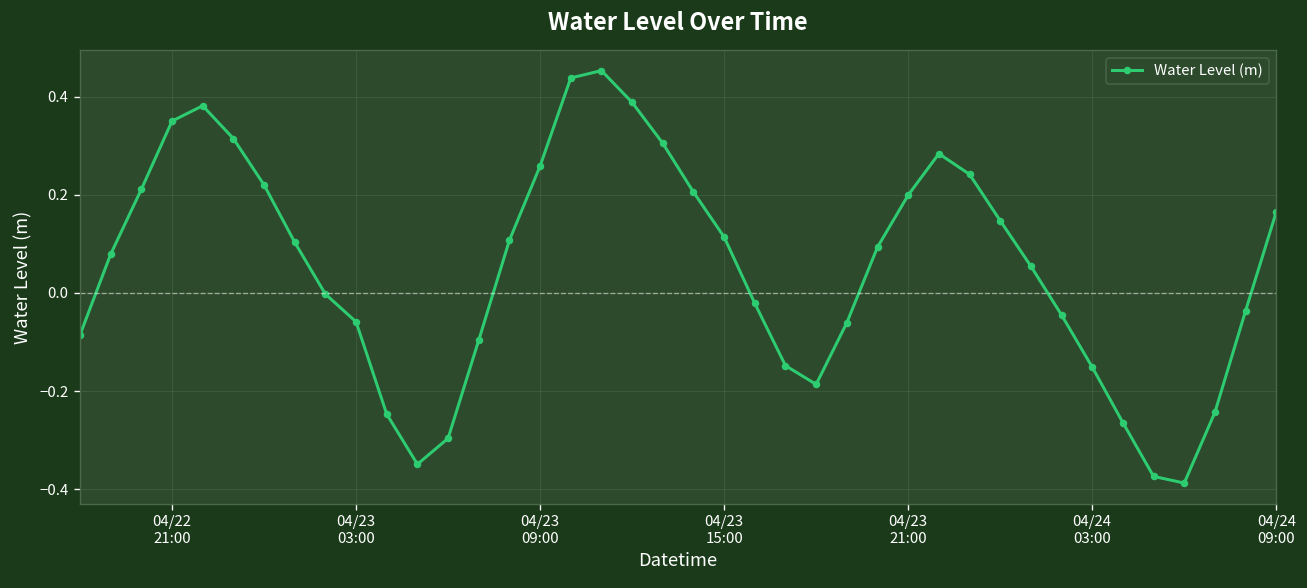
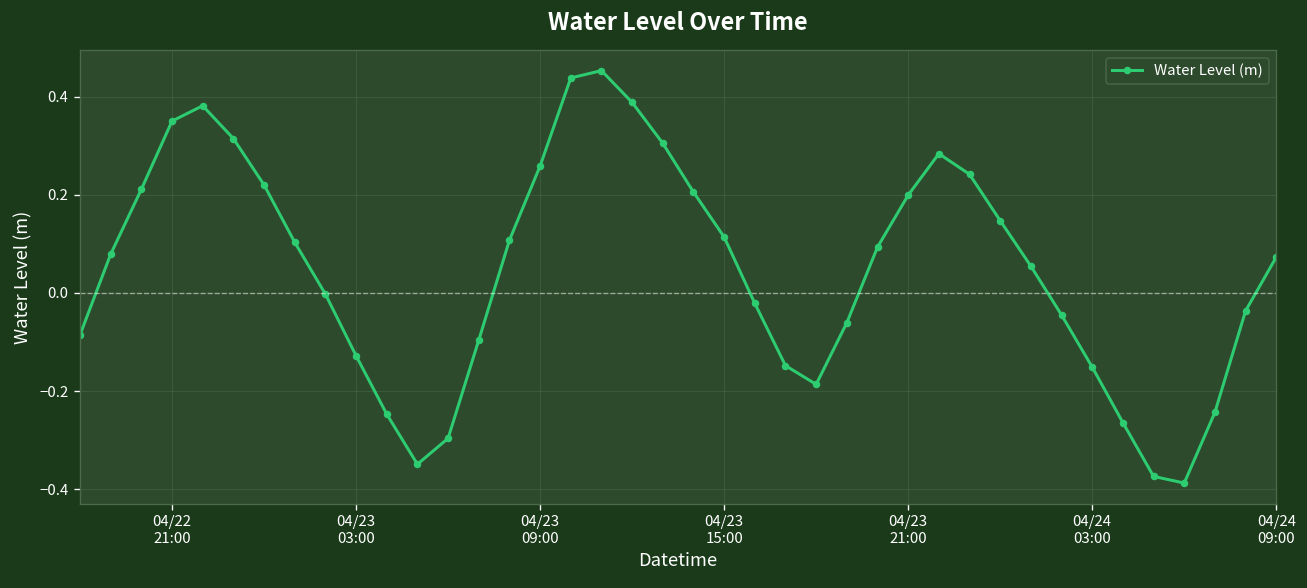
04/23 03:00: -0.06 -> -0.13
04/24 09:00: 0.17 -> 0.07
